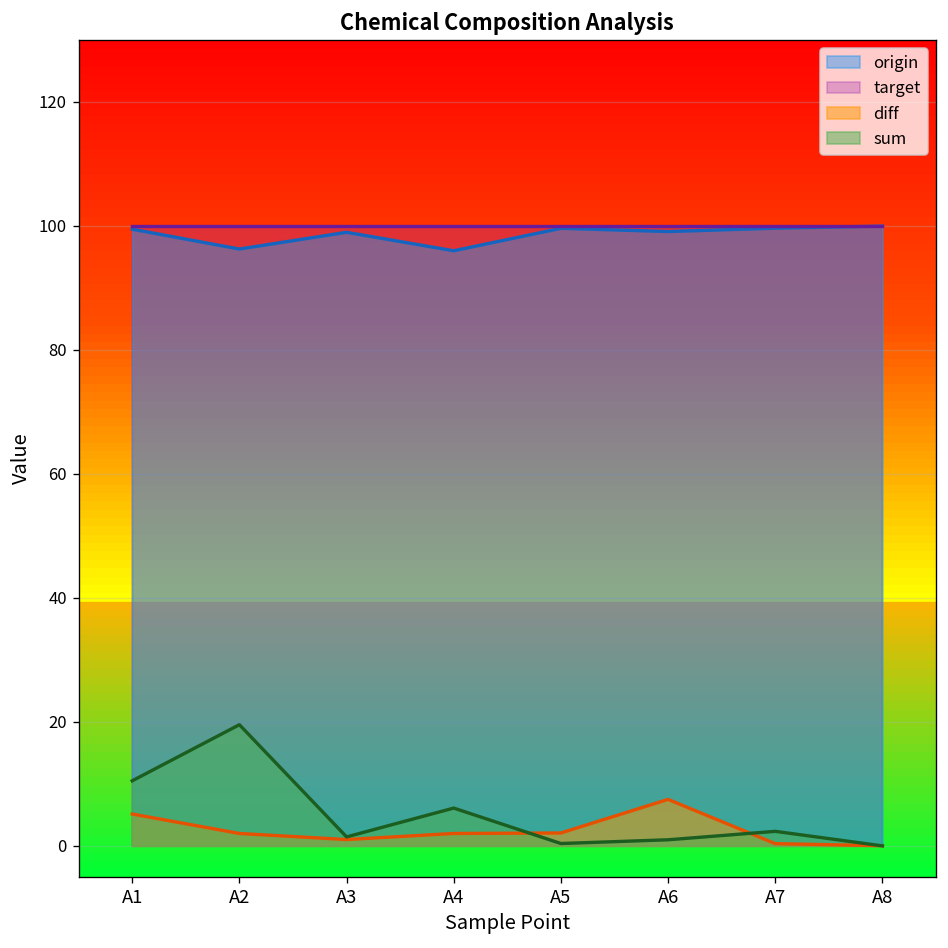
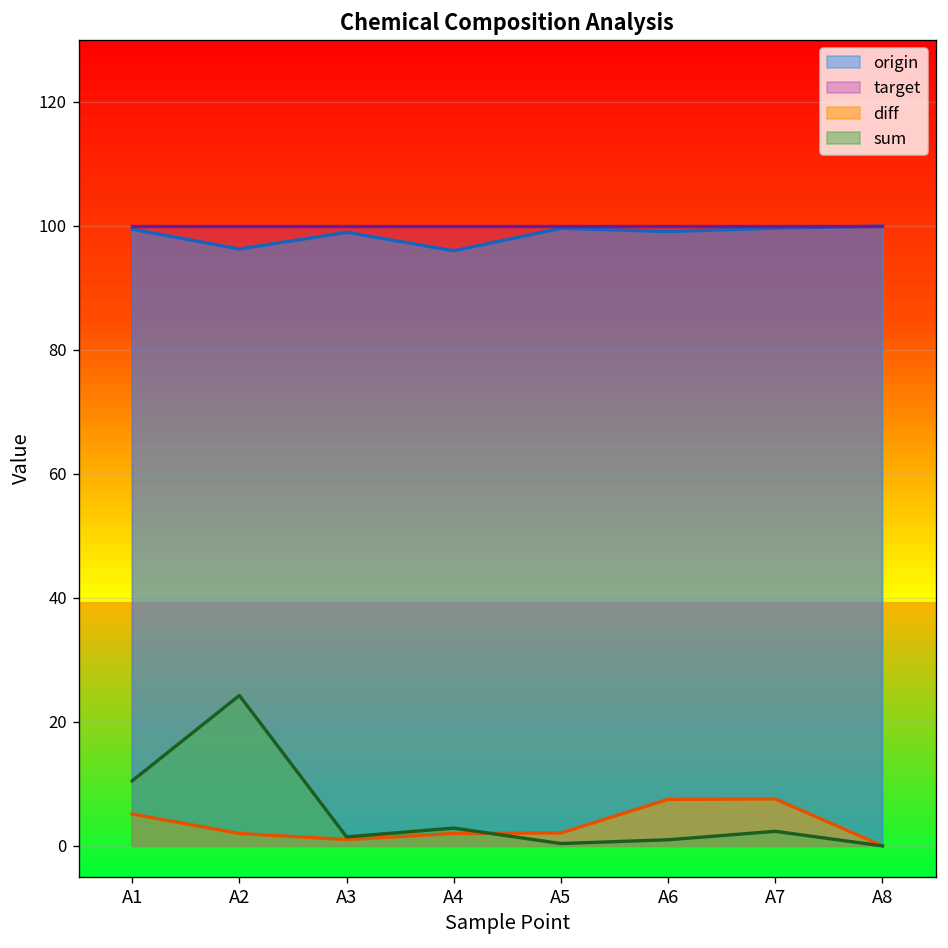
sum, A2: 20 -> 24
sum, A4: 6 -> 3
diff, A7: 0 -> 8
